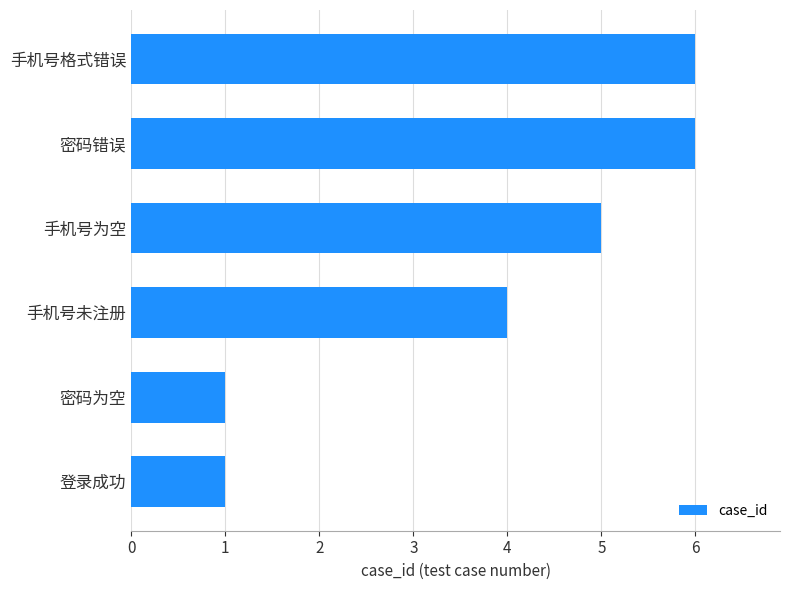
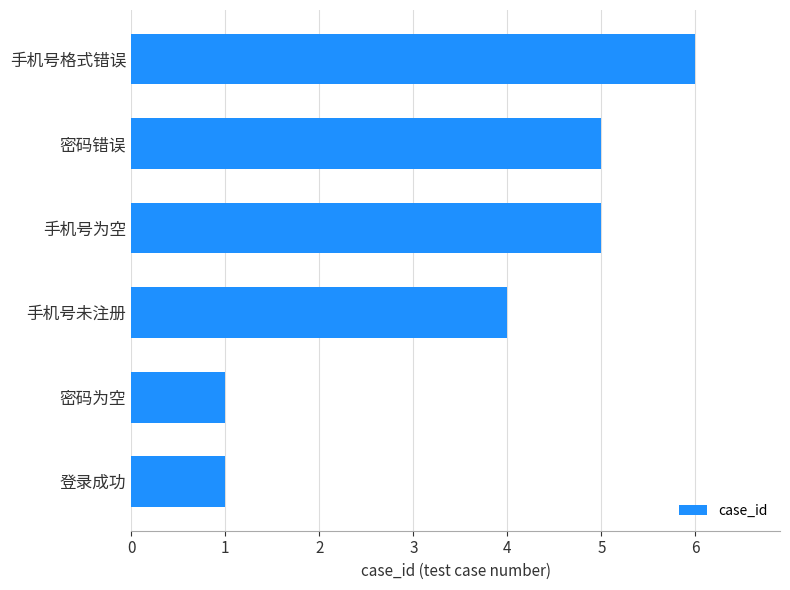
密码错误: 6 -> 5
